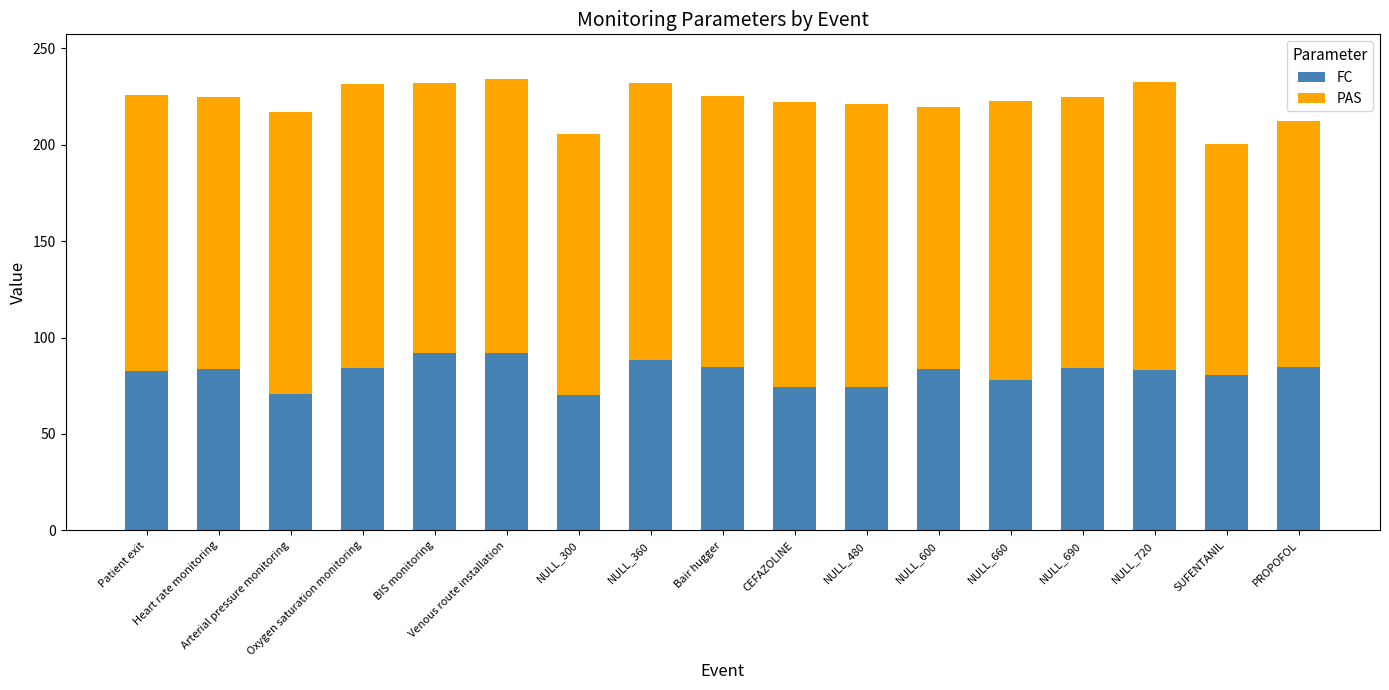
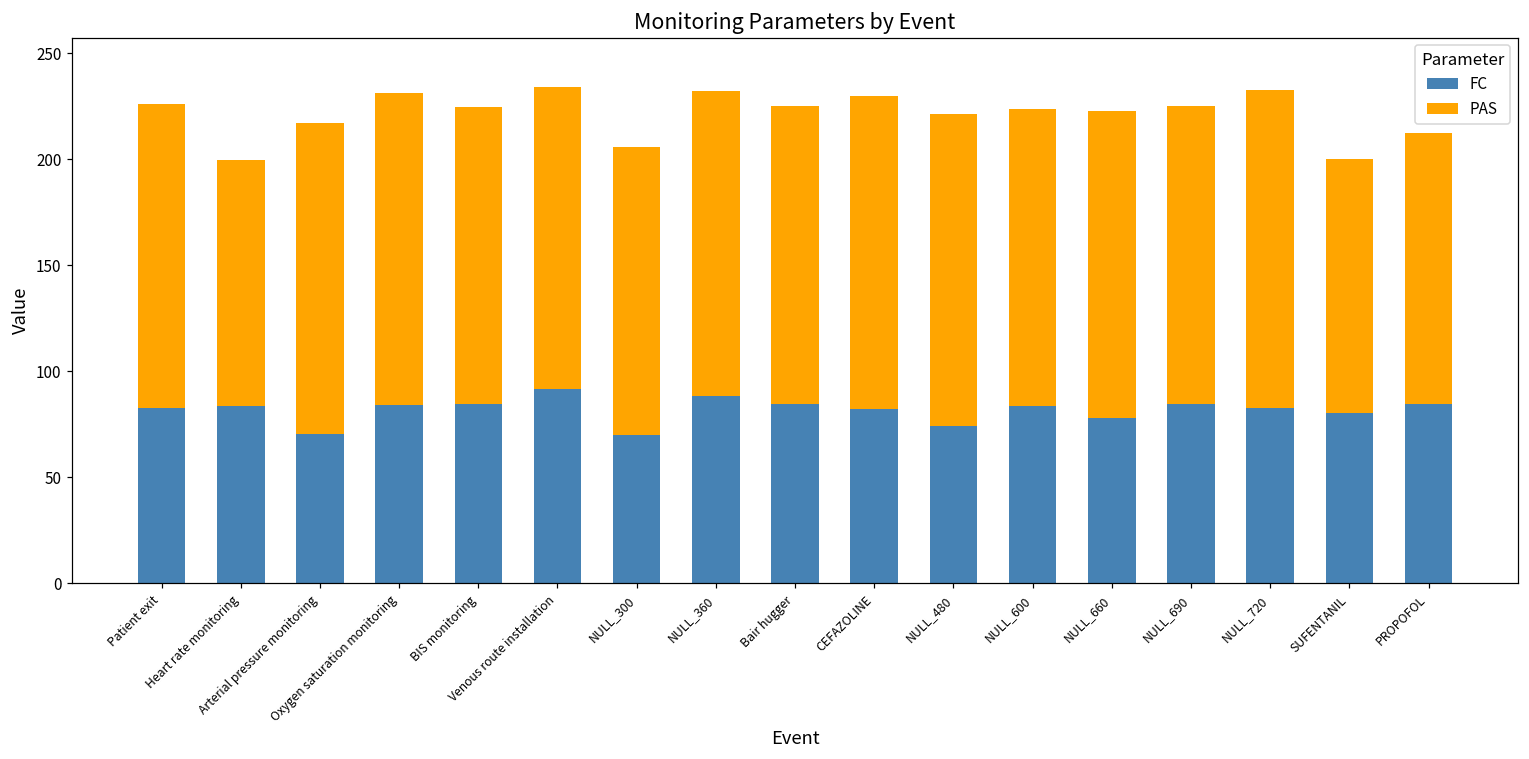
PAS, Heart rate monitoring: 141 -> 116
FC, BIS monitoring: 92 -> 85
FC, CEFAZOLINE: 74 -> 82
PAS, NULL_600: 136 -> 140
